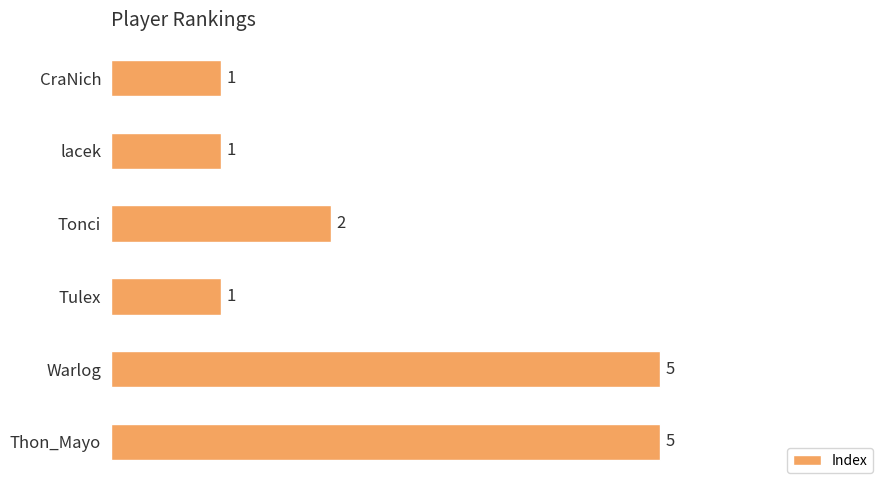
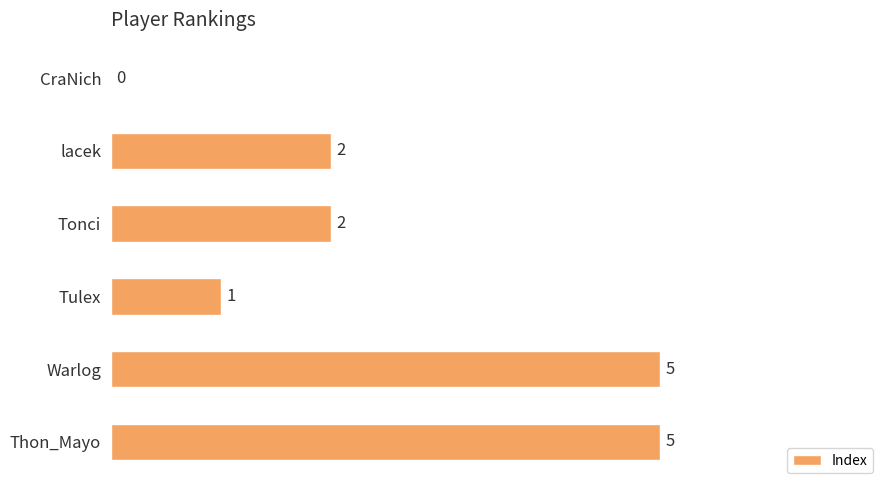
CraNich: 1 -> 0
lacek: 1 -> 2
